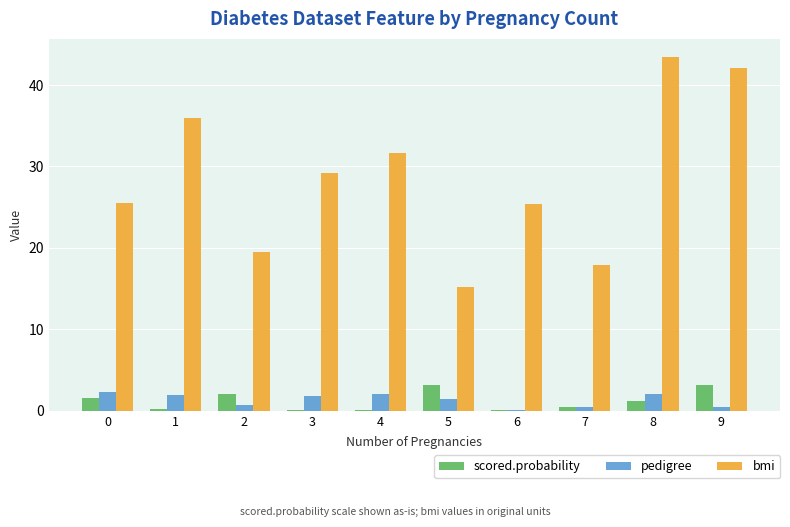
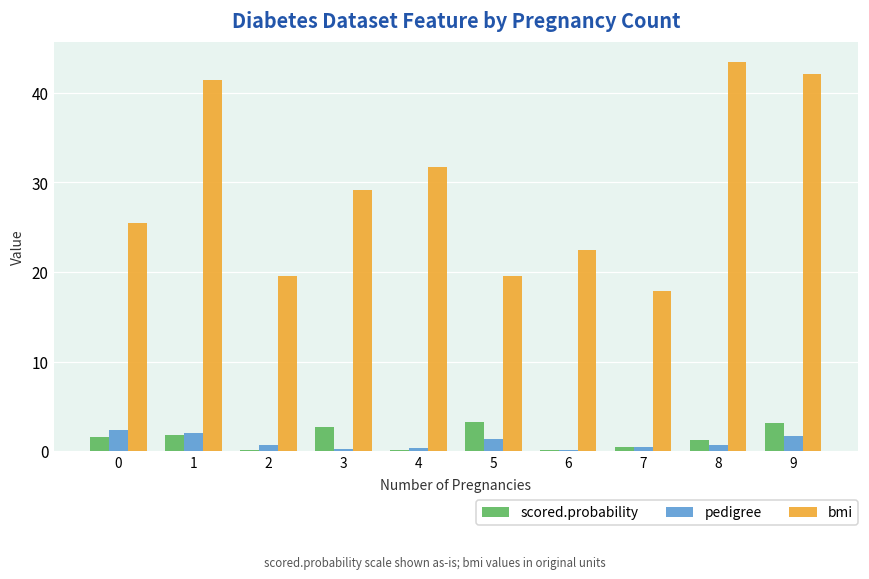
scored.probability, 1: 0 -> 2
bmi, 1: 36 -> 41
scored.probability, 2: 2 -> 0
scored.probability, 3: 0 -> 3
pedigree, 3: 2 -> 0
pedigree, 4: 2 -> 0
bmi, 5: 15 -> 20
bmi, 6: 25 -> 23
pedigree, 8: 2 -> 1
pedigree, 9: 1 -> 2
